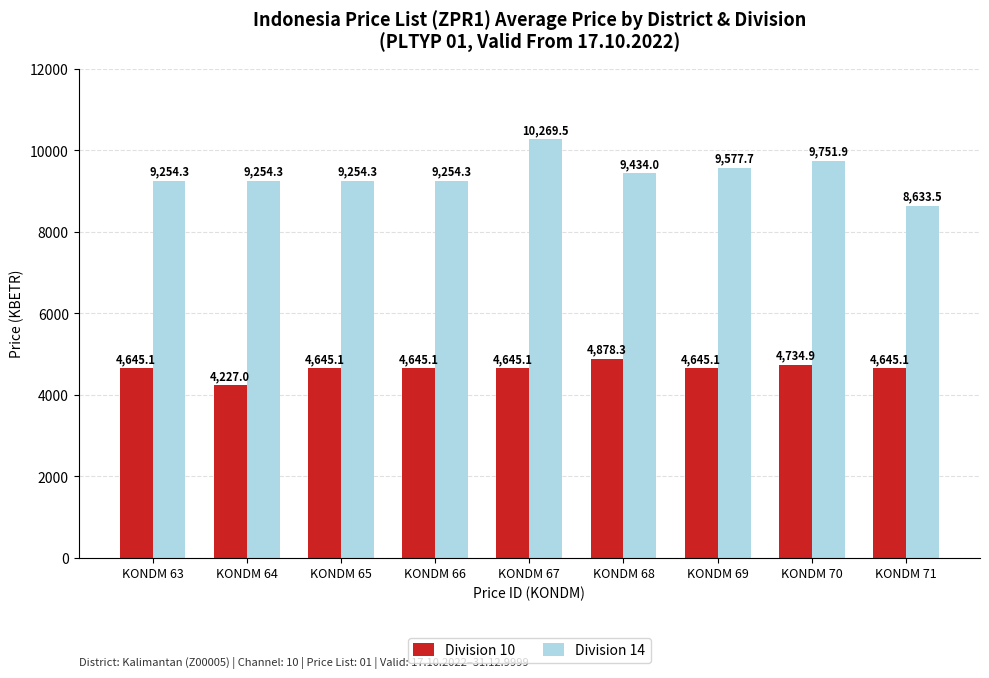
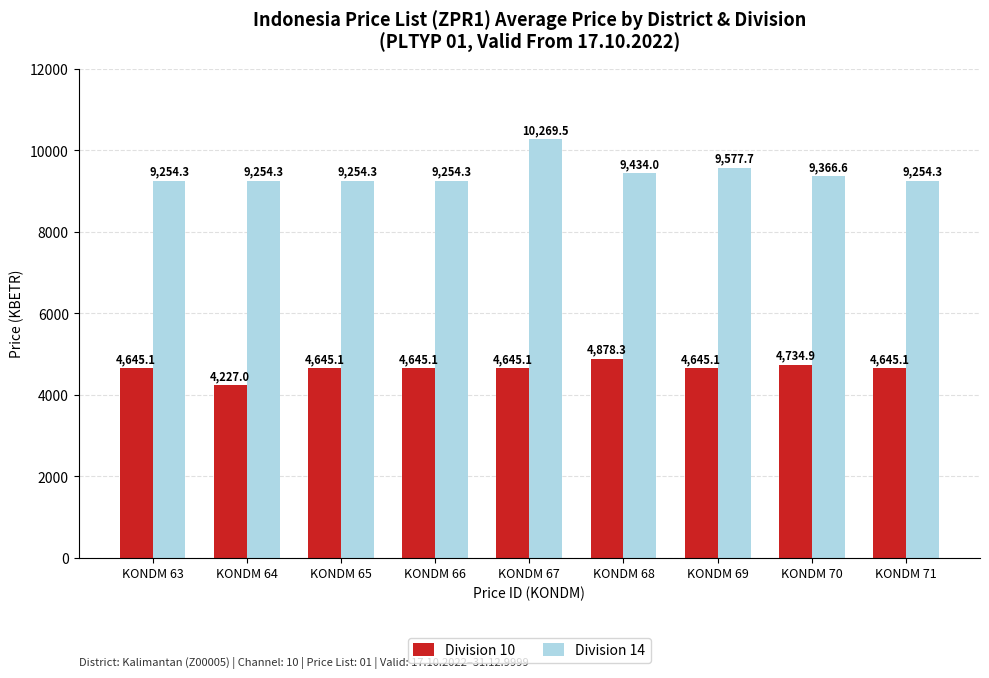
Division 14, KONDM 70: 9,751.9 -> 9,366.6
Division 14, KONDM 71: 8,633.5 -> 9,254.3
